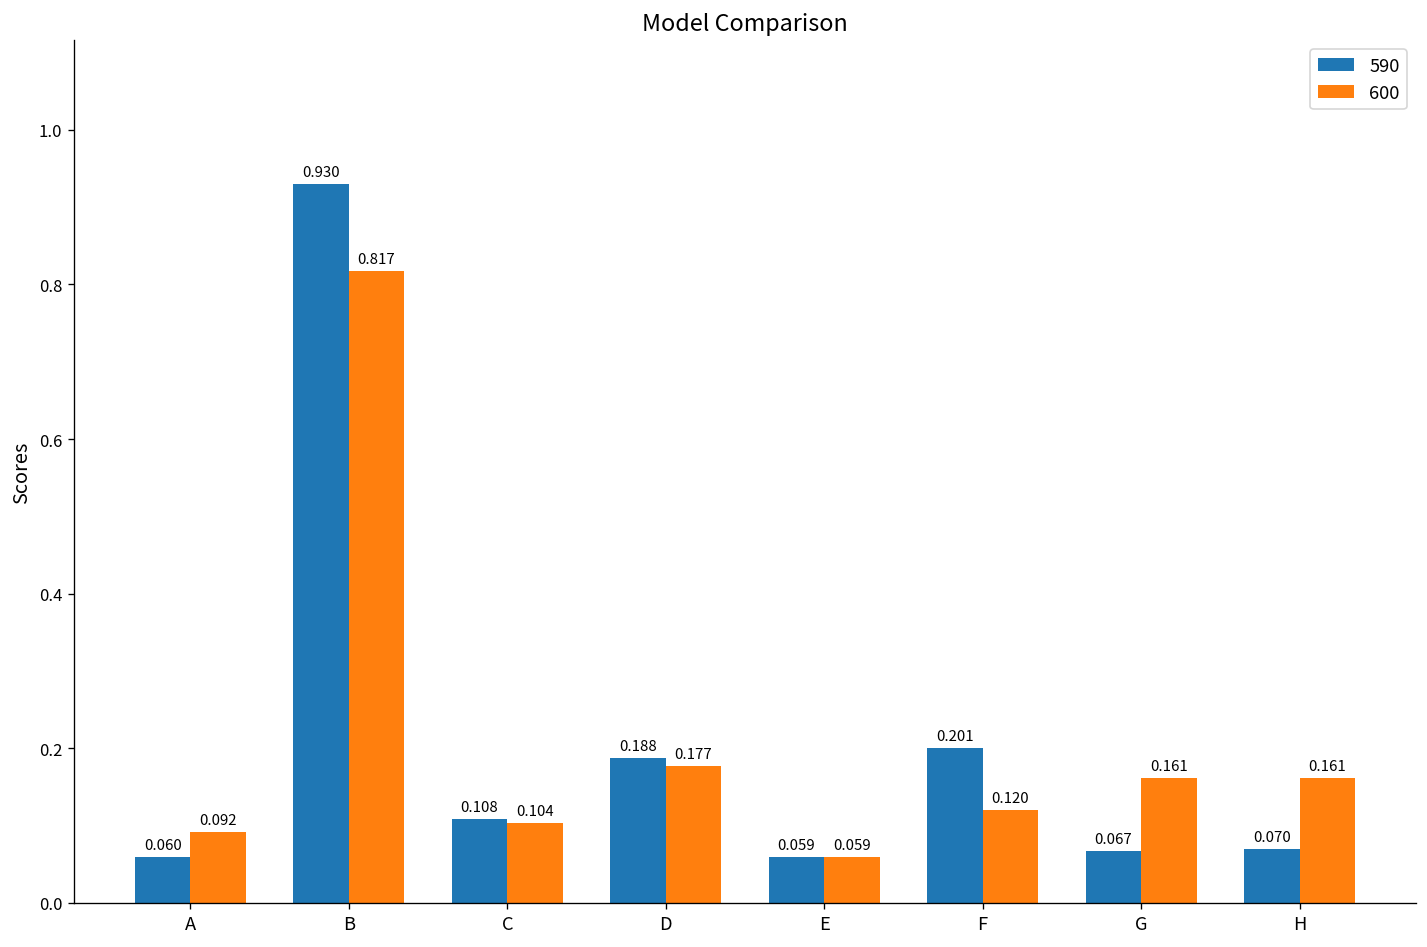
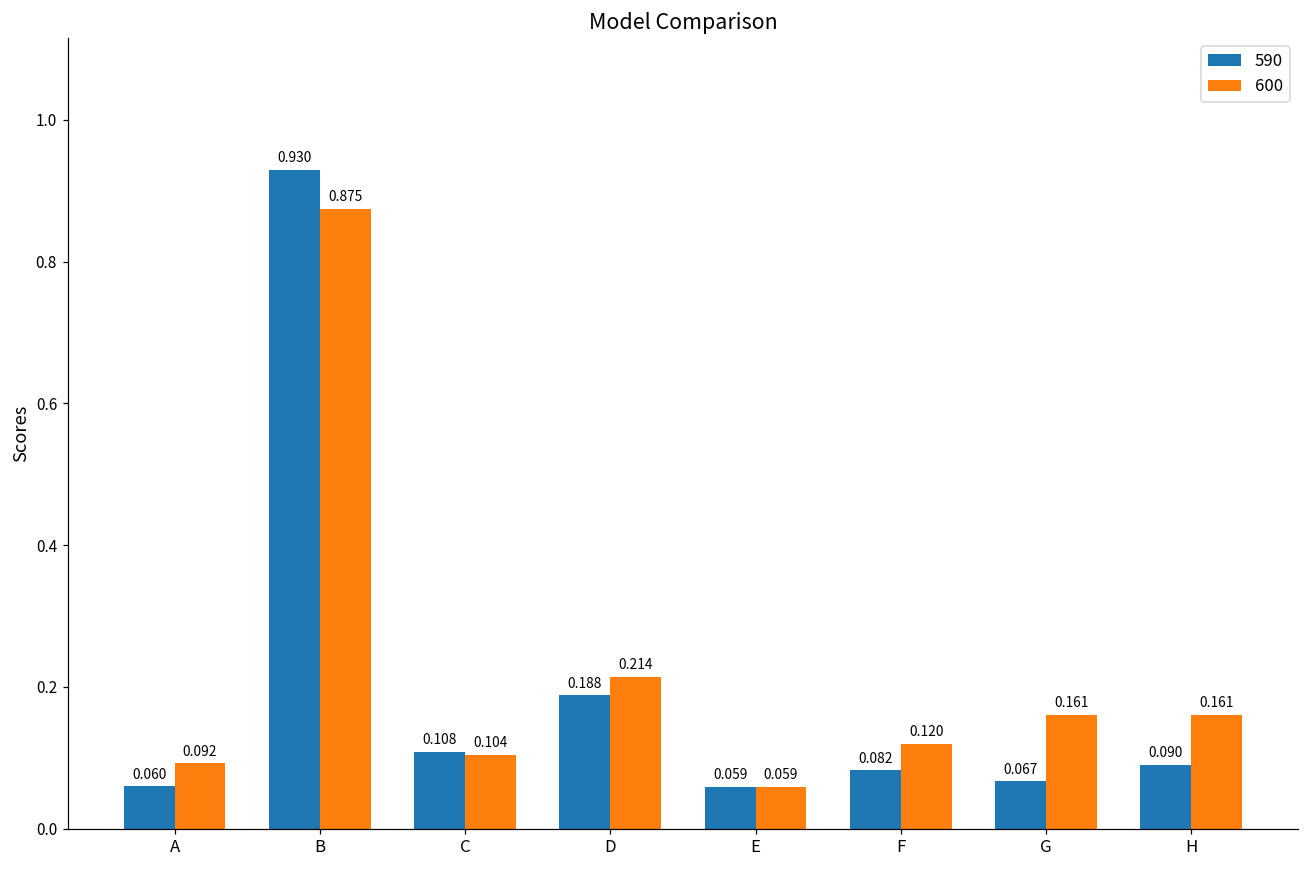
600, B: 0.817 -> 0.875
600, D: 0.177 -> 0.214
590, F: 0.201 -> 0.082
590, H: 0.070 -> 0.090
